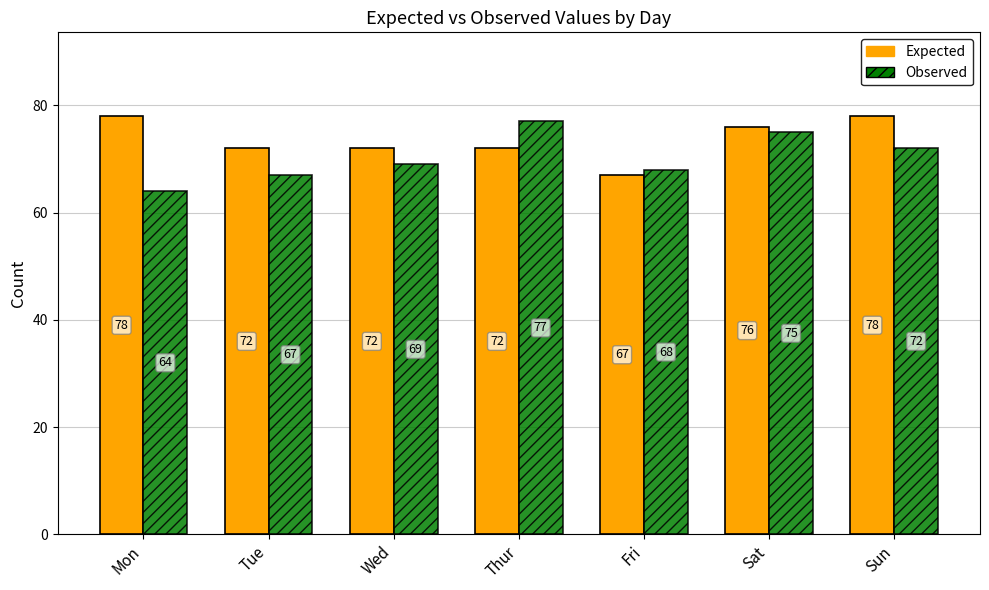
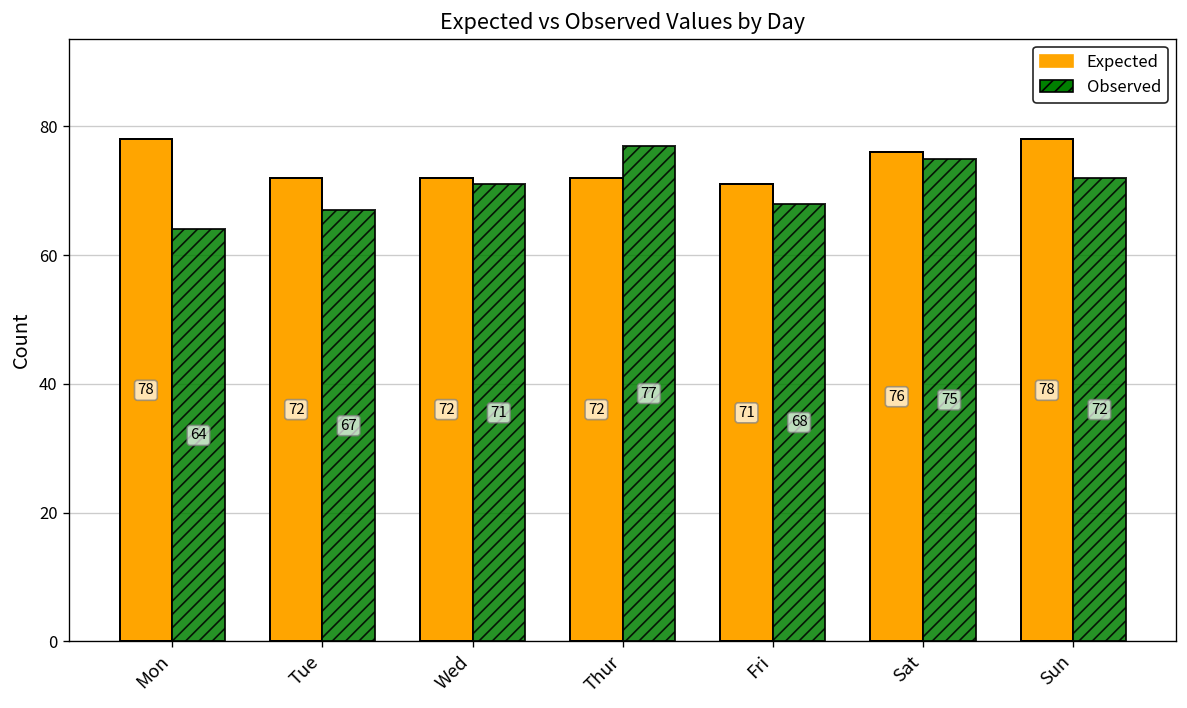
Observed, Wed: 69 -> 71
Expected, Fri: 67 -> 71
